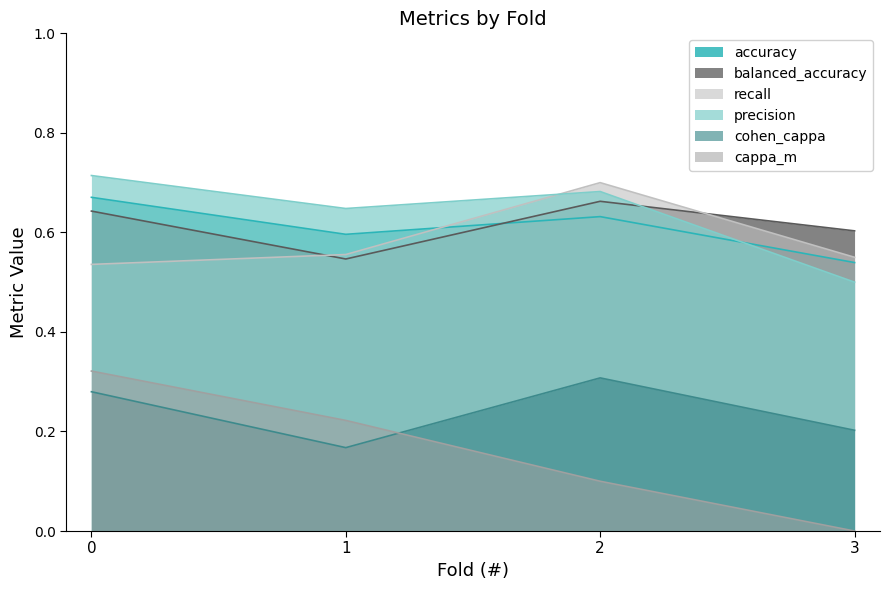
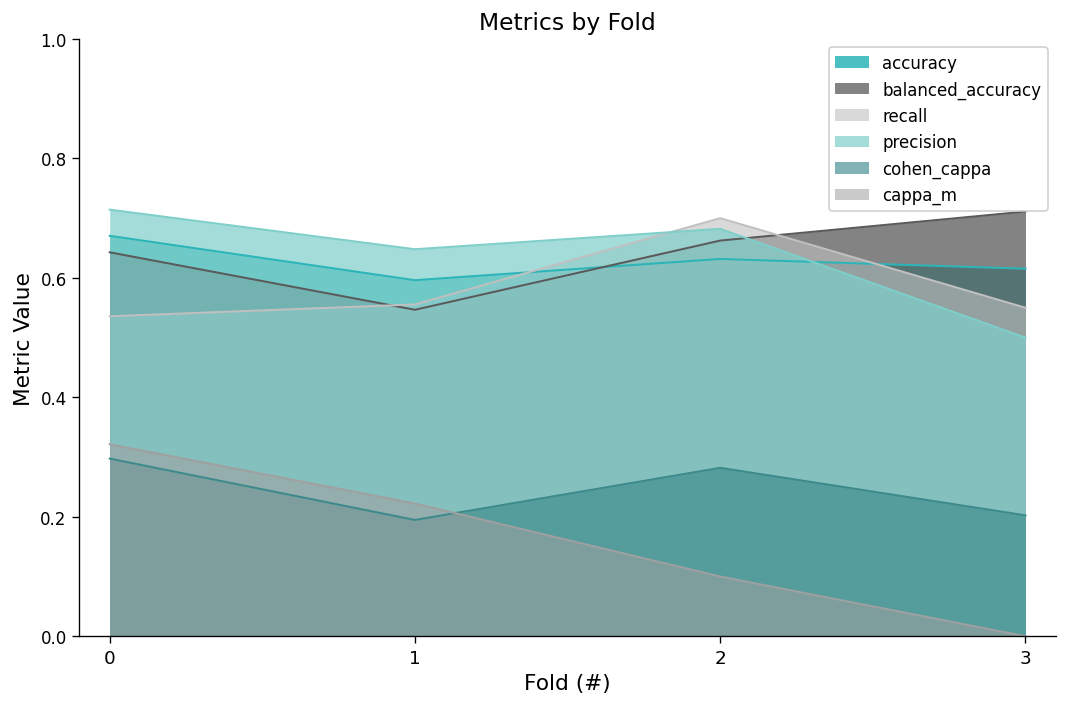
cohen_cappa, 0: 0.28 -> 0.30
cohen_cappa, 1: 0.17 -> 0.19
cohen_cappa, 2: 0.31 -> 0.28
accuracy, 3: 0.54 -> 0.62
balanced_accuracy, 3: 0.60 -> 0.71
